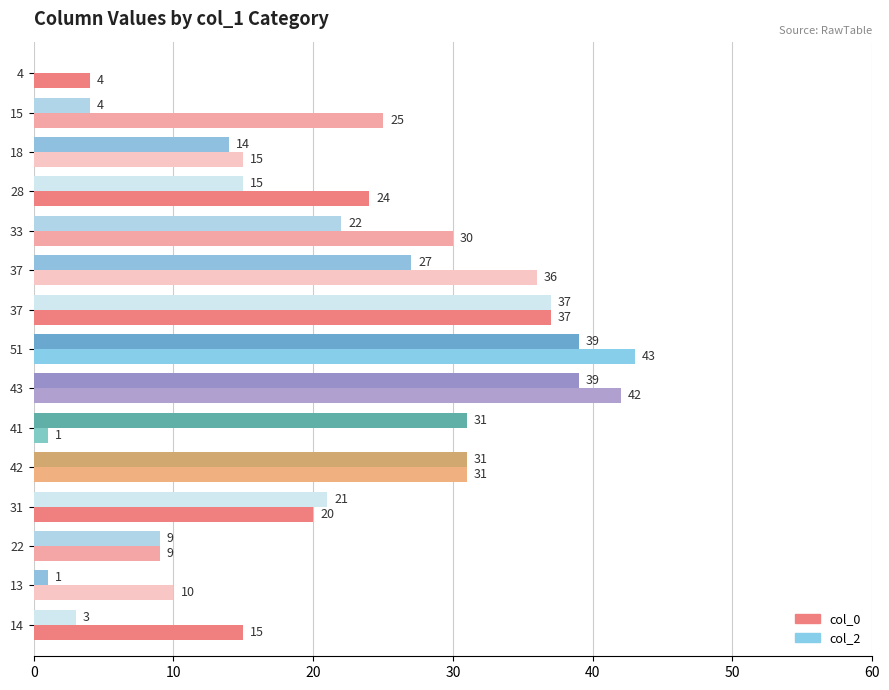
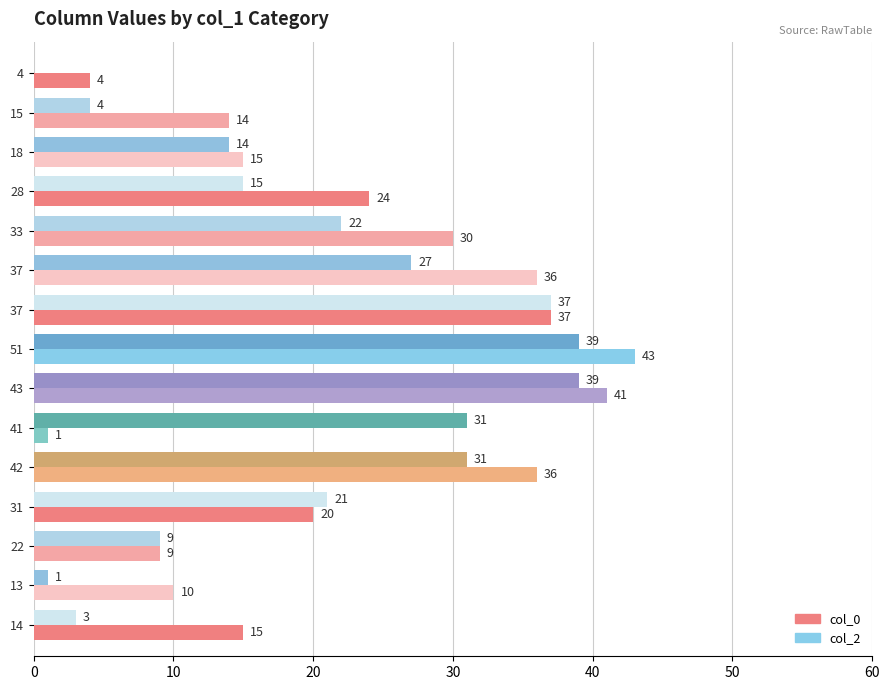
col_0, 15: 25 -> 14
col_0, 43: 42 -> 41
col_0, 42: 31 -> 36
